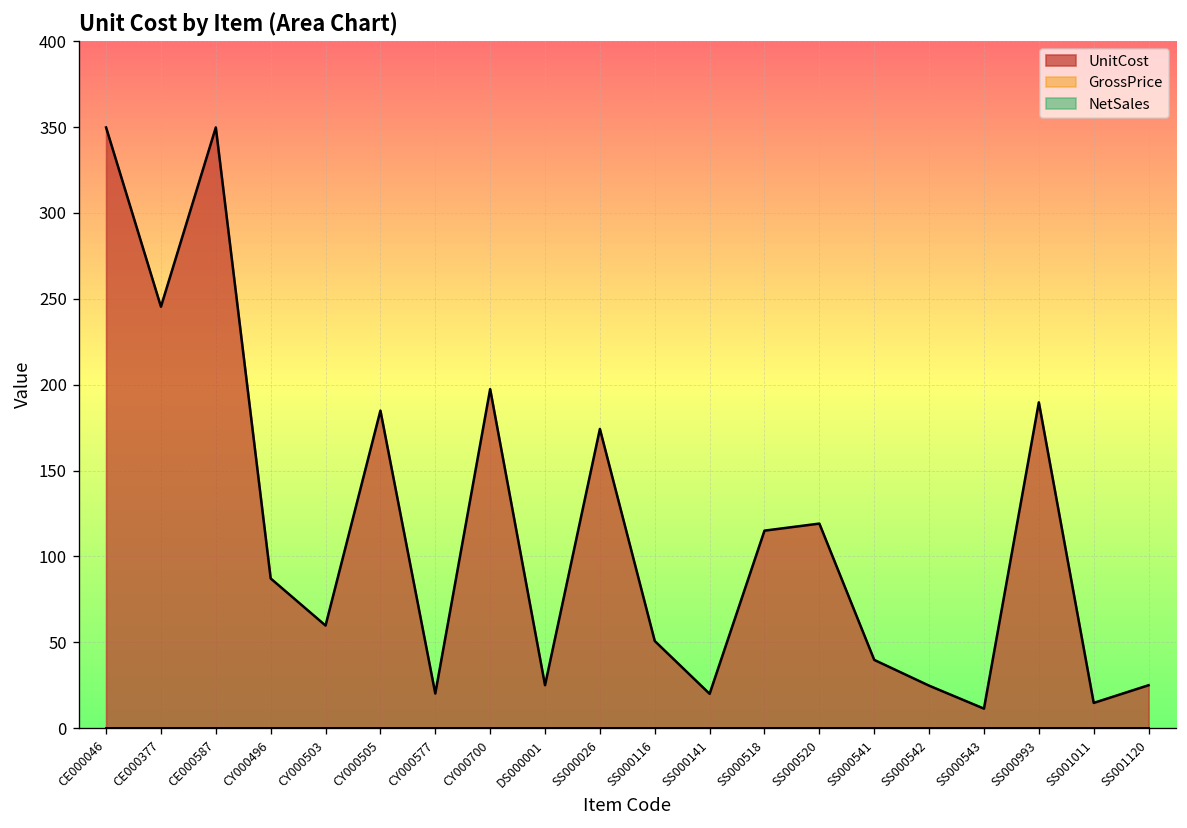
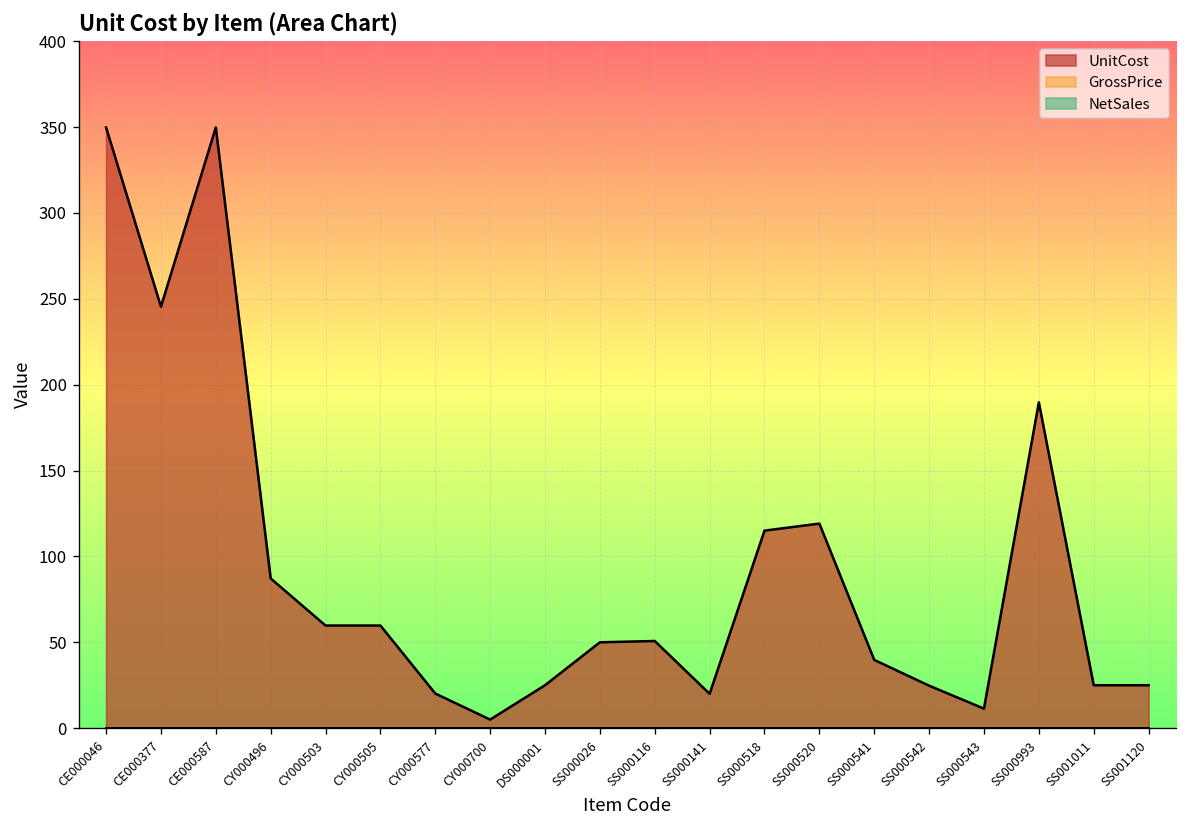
UnitCost, CY000505: 185 -> 60
UnitCost, CY000700: 197 -> 5
UnitCost, SS000026: 174 -> 50
UnitCost, SS001011: 15 -> 25
